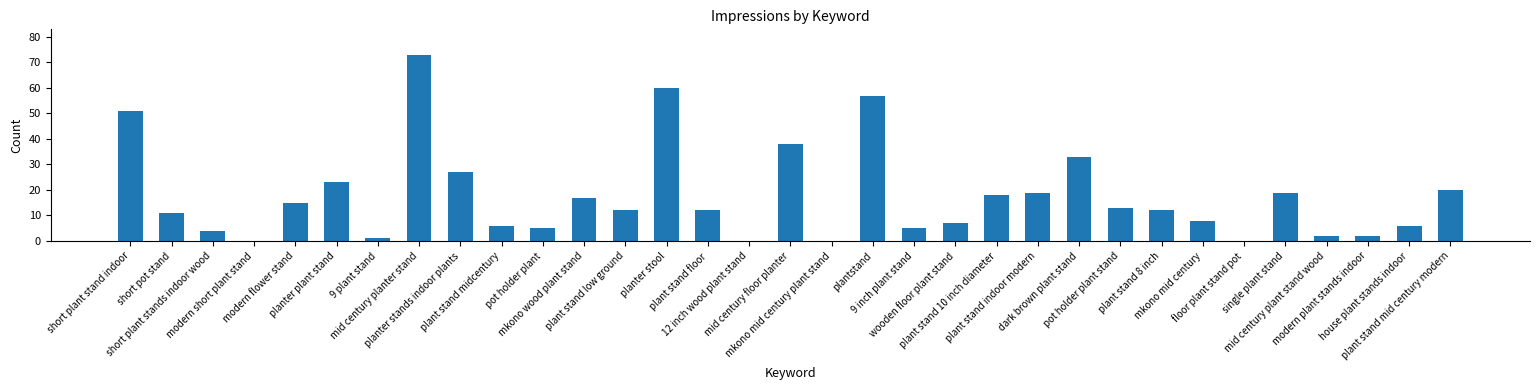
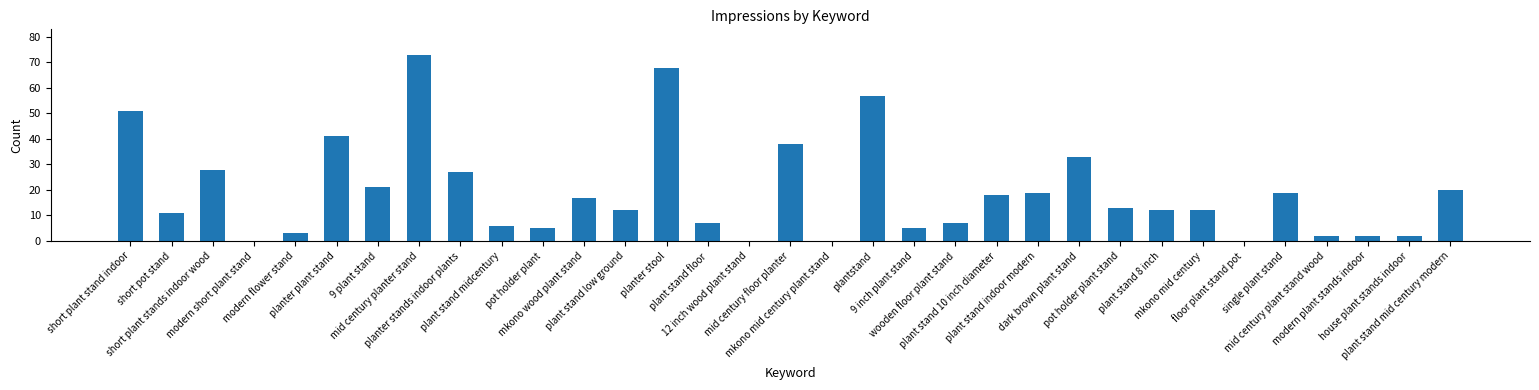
short plant stands indoor wood: 4 -> 28
modern flower stand: 15 -> 3
planter plant stand: 23 -> 41
9 plant stand: 1 -> 21
planter stool: 60 -> 68
plant stand floor: 12 -> 7
mkono mid century: 8 -> 12
house plant stands indoor: 6 -> 2
